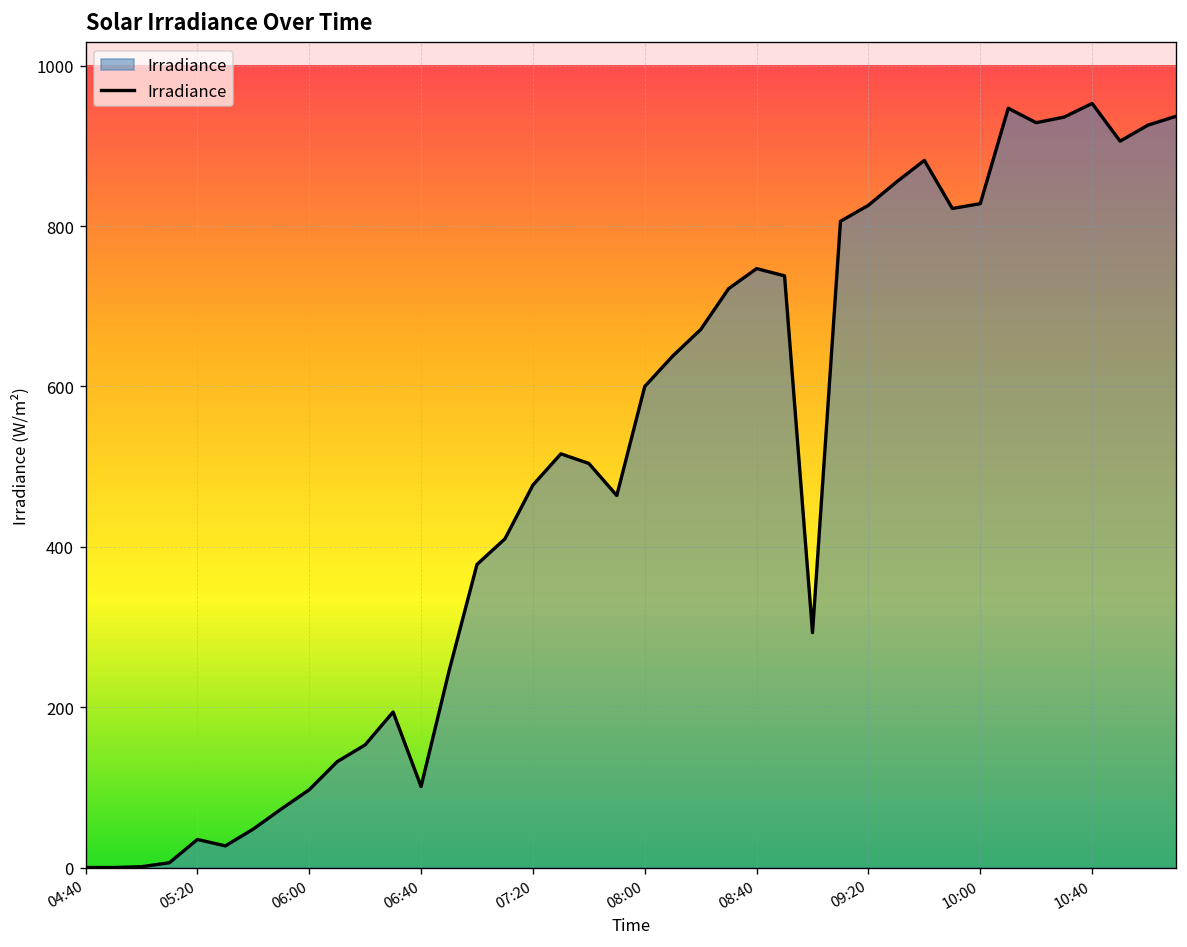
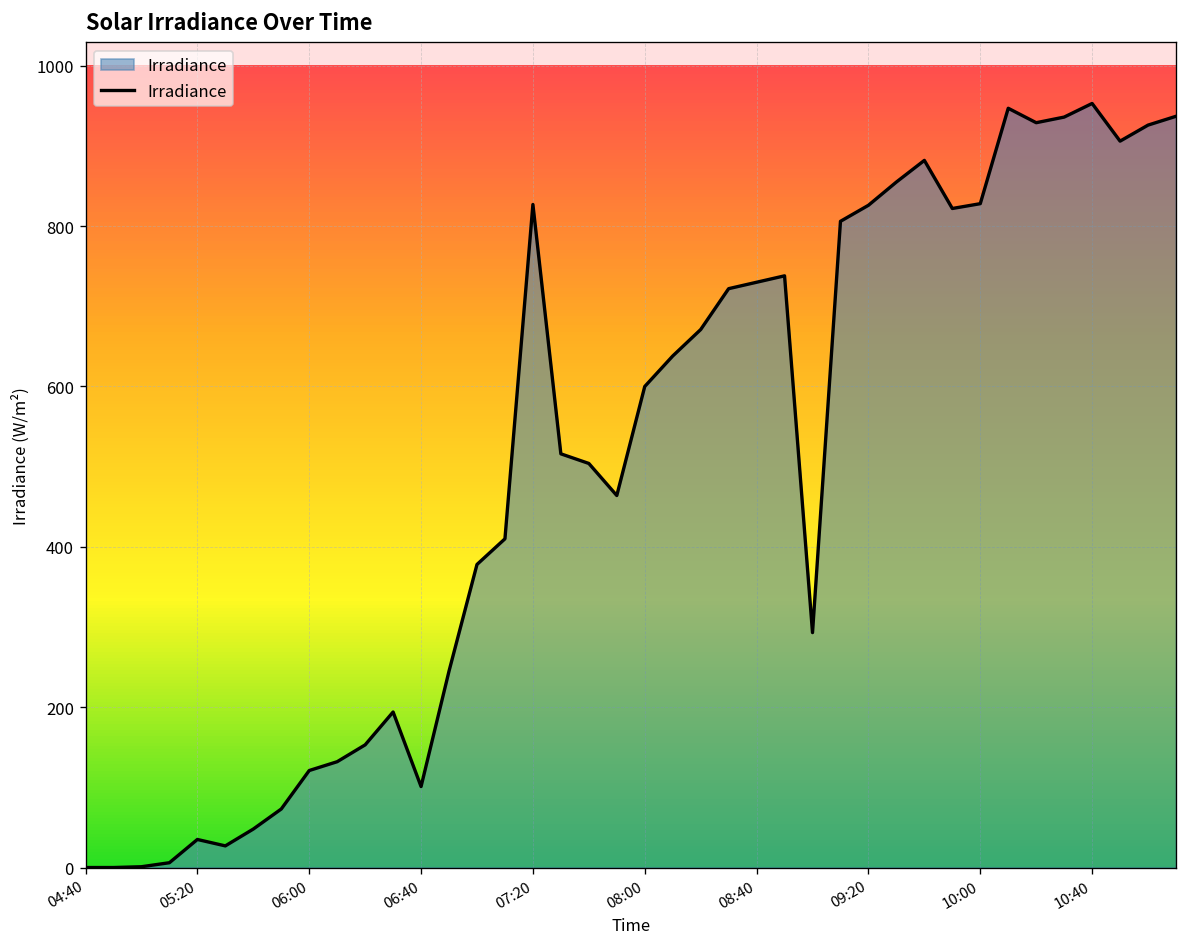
06:00: 100 -> 120
07:20: 480 -> 830
08:40: 750 -> 730
